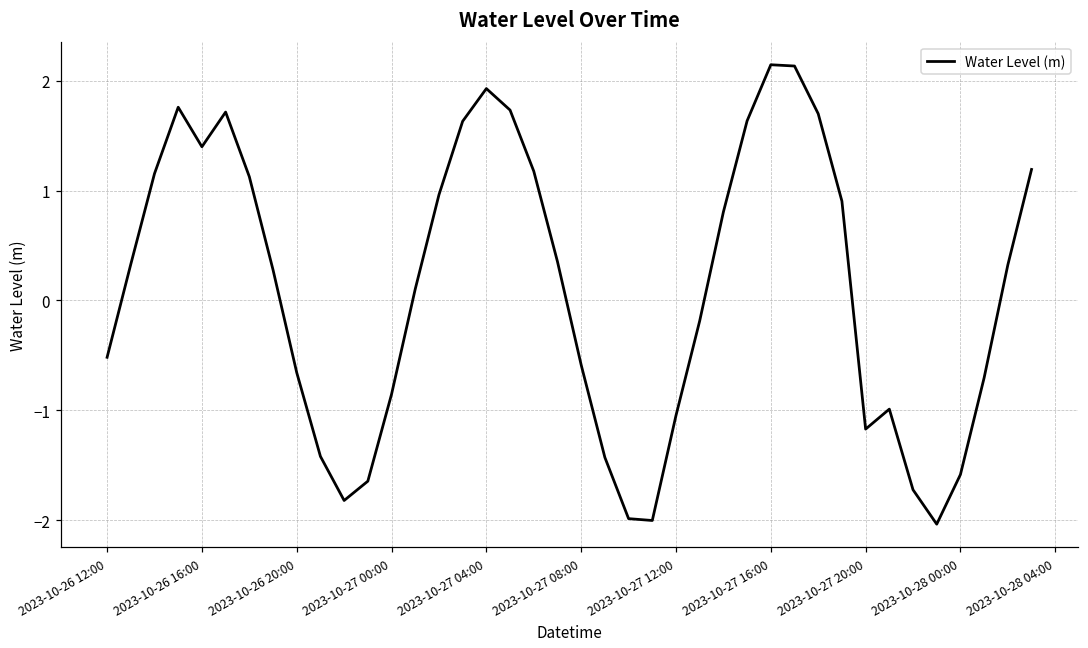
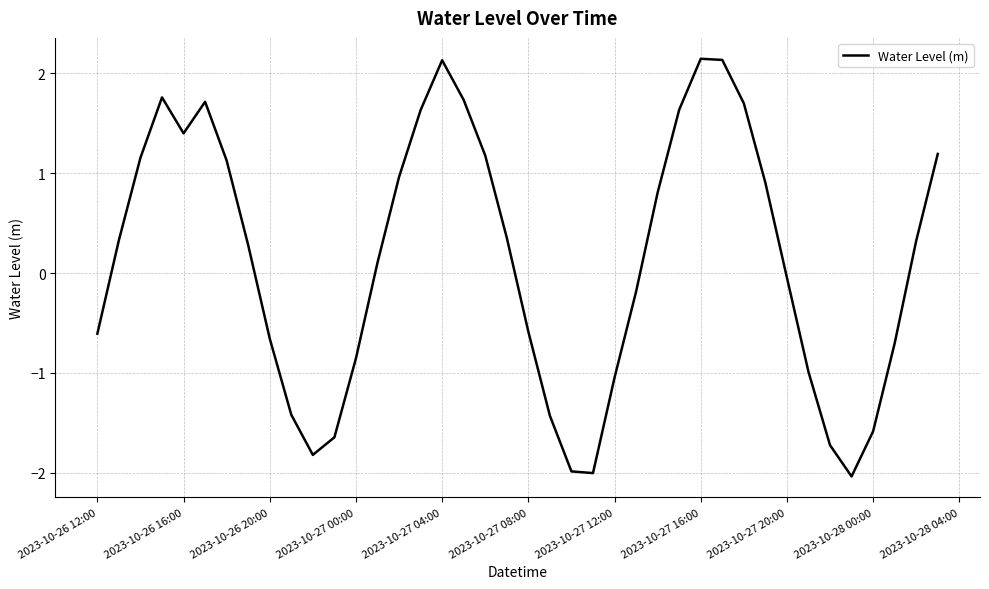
2023-10-26 12:00: -0.5 -> -0.6
2023-10-27 04:00: 1.9 -> 2.1
2023-10-27 20:00: -1.2 -> 0.0
